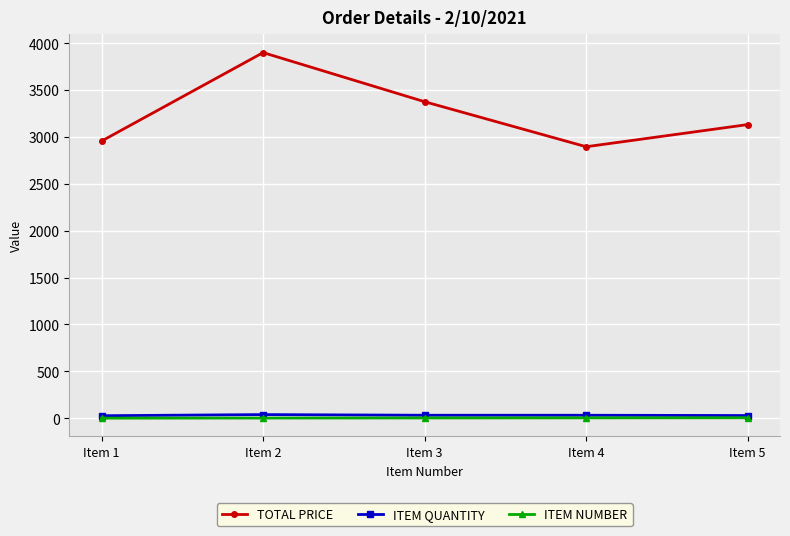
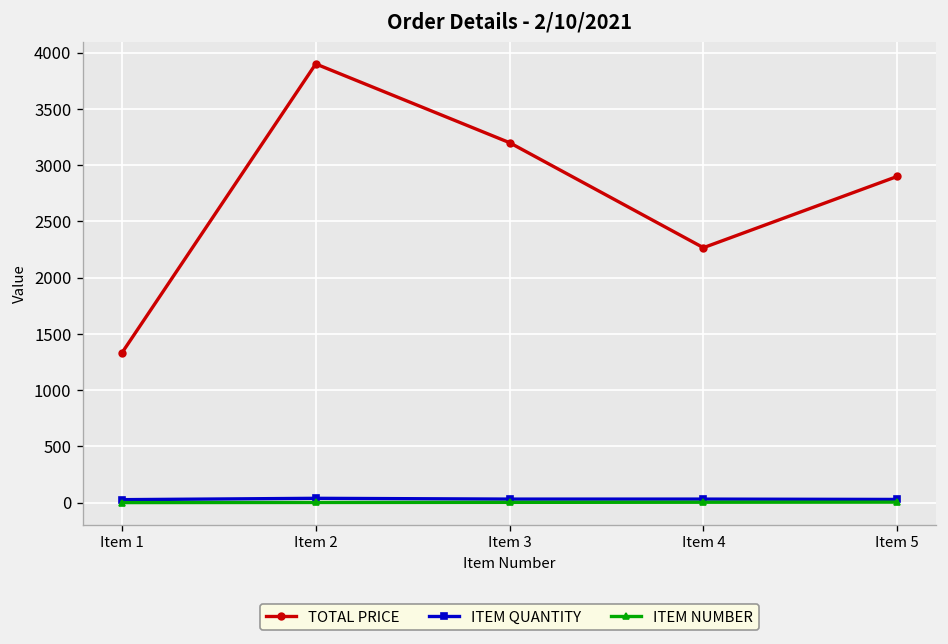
TOTAL PRICE, Item 1: 3000 -> 1300
TOTAL PRICE, Item 3: 3400 -> 3200
TOTAL PRICE, Item 4: 2900 -> 2300
TOTAL PRICE, Item 5: 3100 -> 2900
